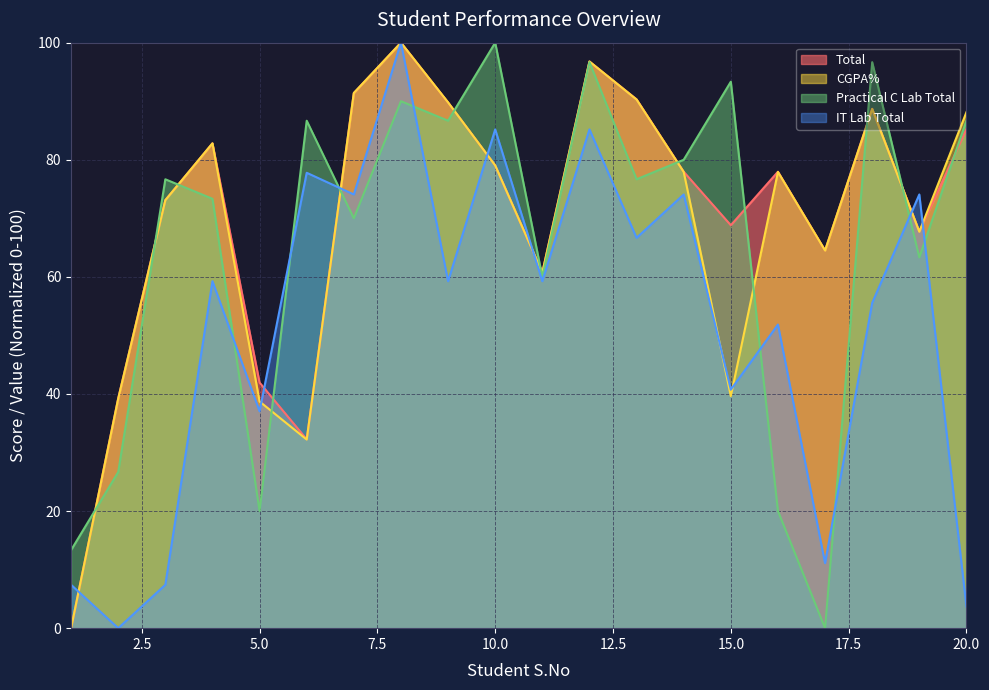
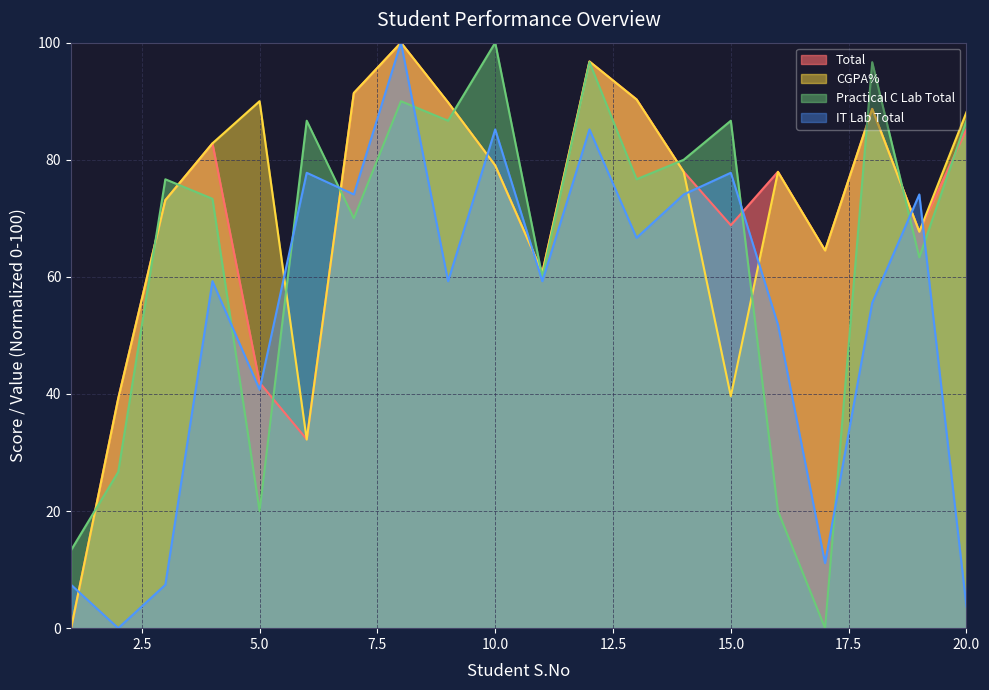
CGPA%, 5.0: 39 -> 90
IT Lab Total, 5.0: 37 -> 41
Practical C Lab Total, 15.0: 93 -> 87
IT Lab Total, 15.0: 41 -> 78
